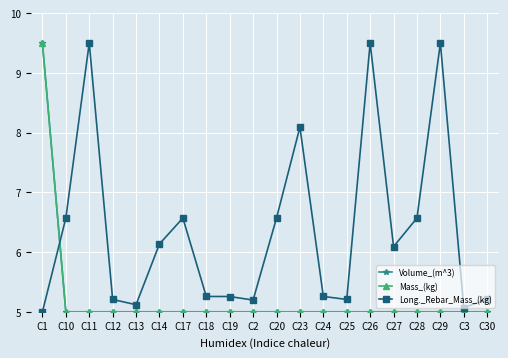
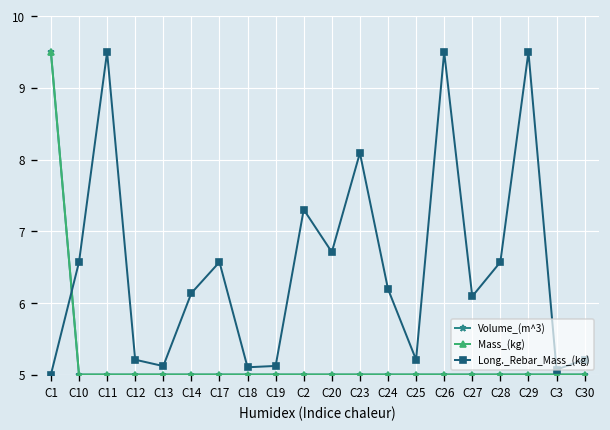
Long._Rebar_Mass_(kg), C18: 5.3 -> 5.1
Long._Rebar_Mass_(kg), C19: 5.3 -> 5.1
Long._Rebar_Mass_(kg), C2: 5.2 -> 7.3
Long._Rebar_Mass_(kg), C20: 6.6 -> 6.7
Long._Rebar_Mass_(kg), C24: 5.3 -> 6.2
